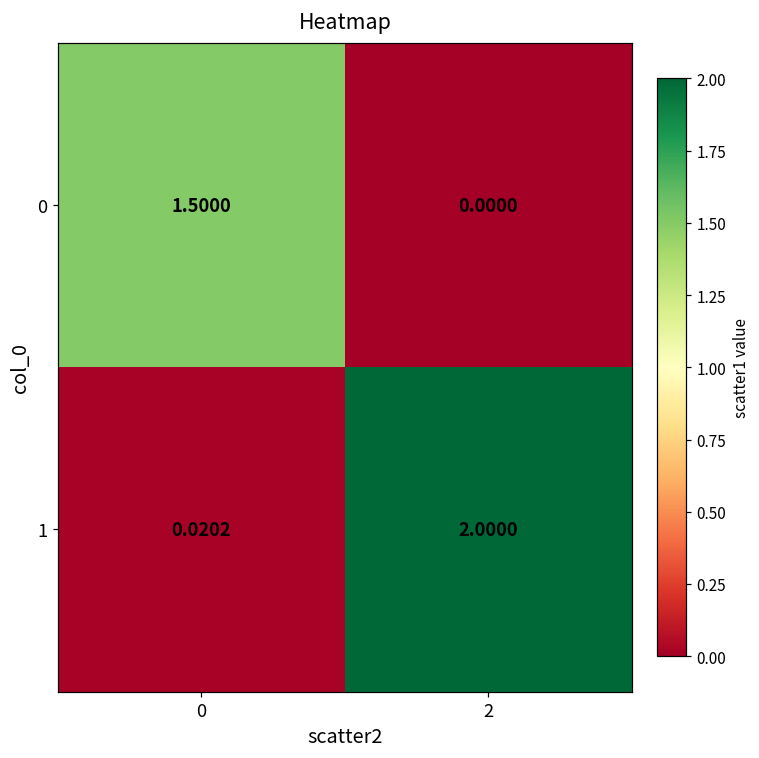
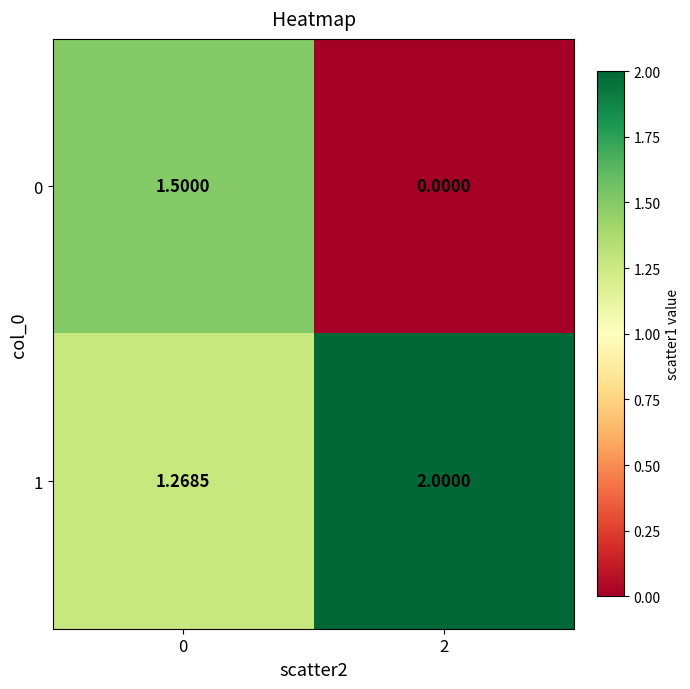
1, 0: 0.0202 -> 1.2685
